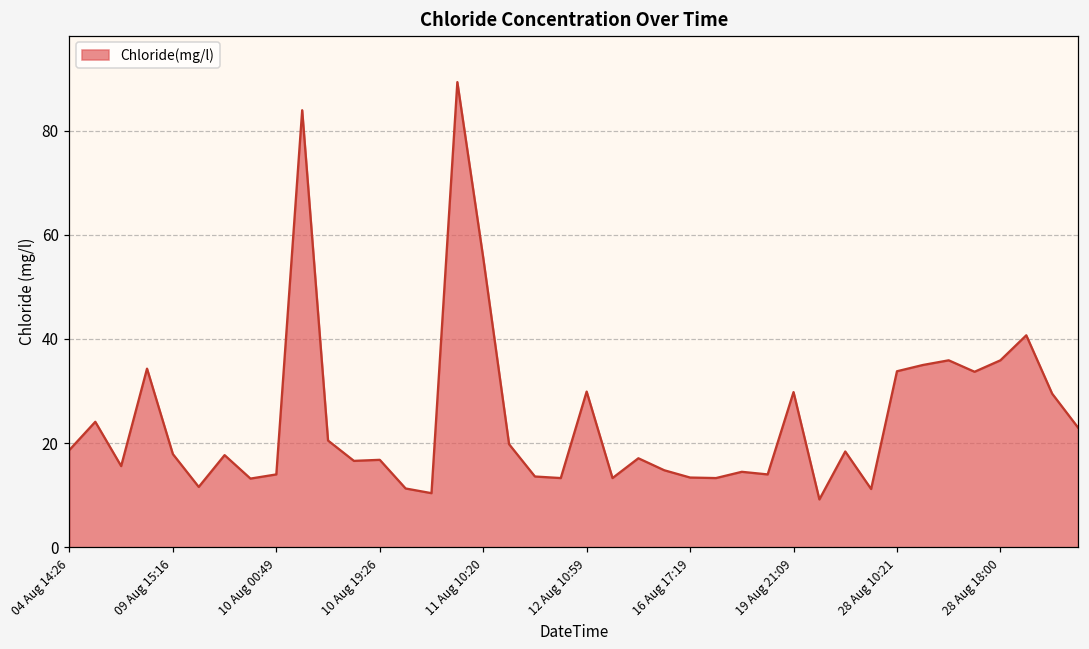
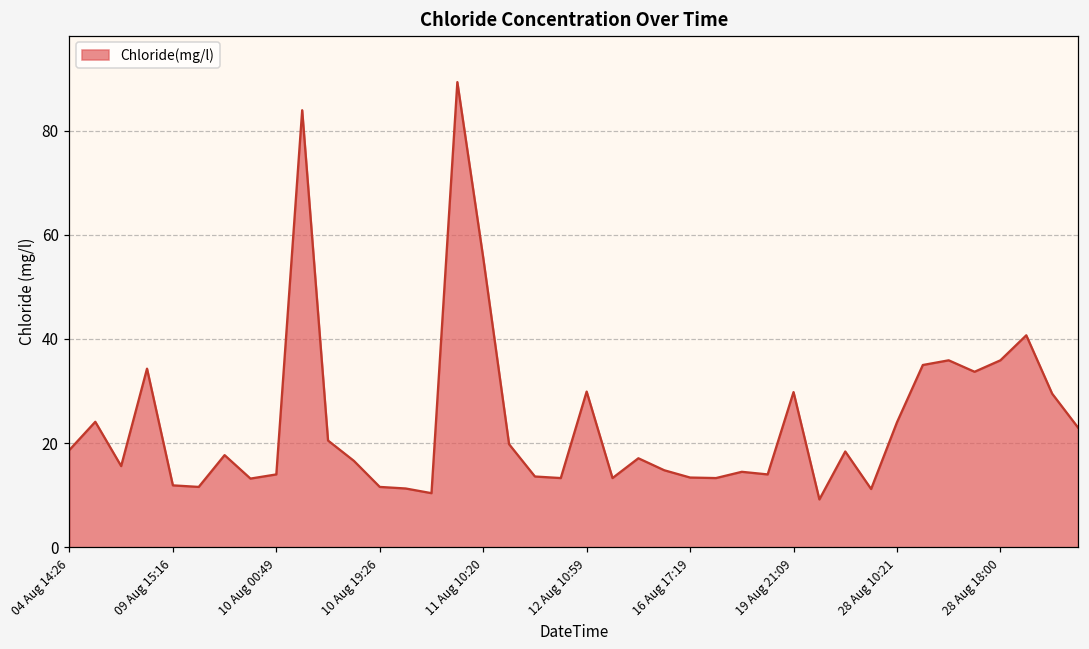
09 Aug 15:16: 18 -> 12
10 Aug 19:26: 17 -> 12
28 Aug 10:21: 34 -> 24
